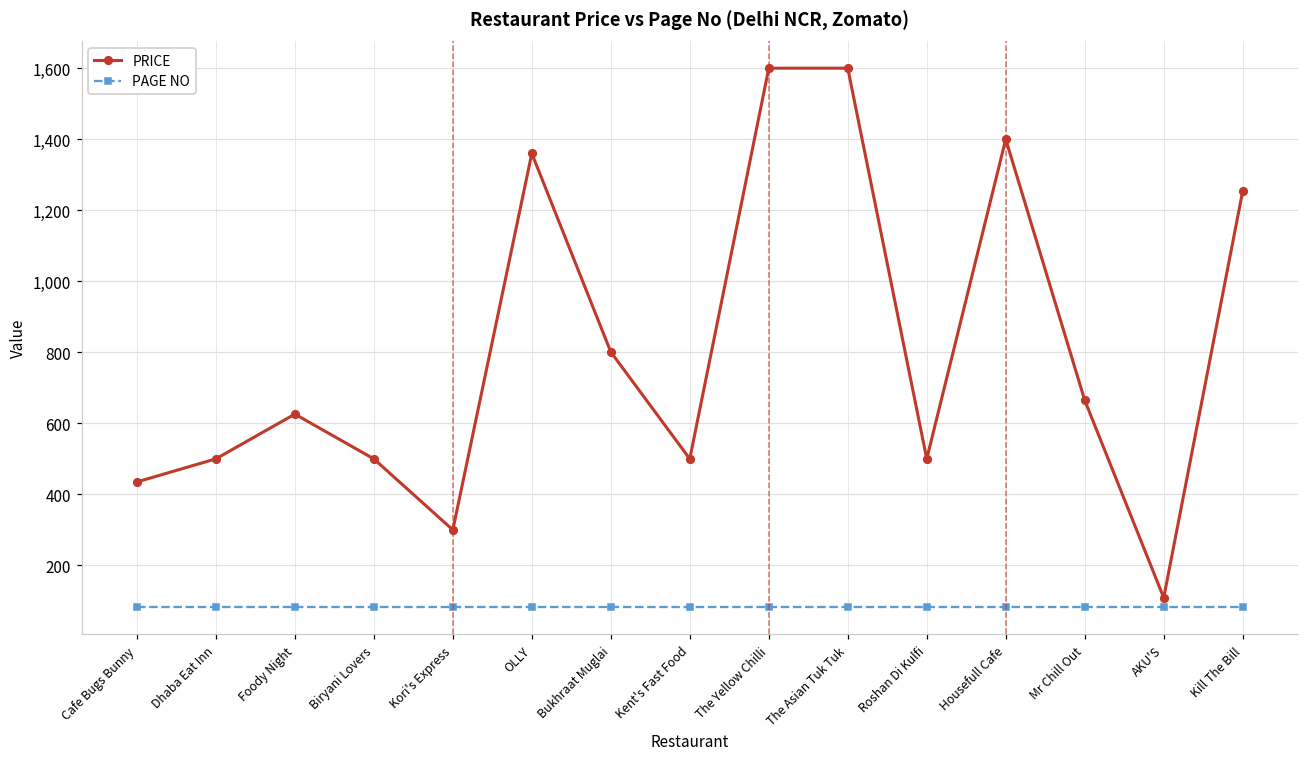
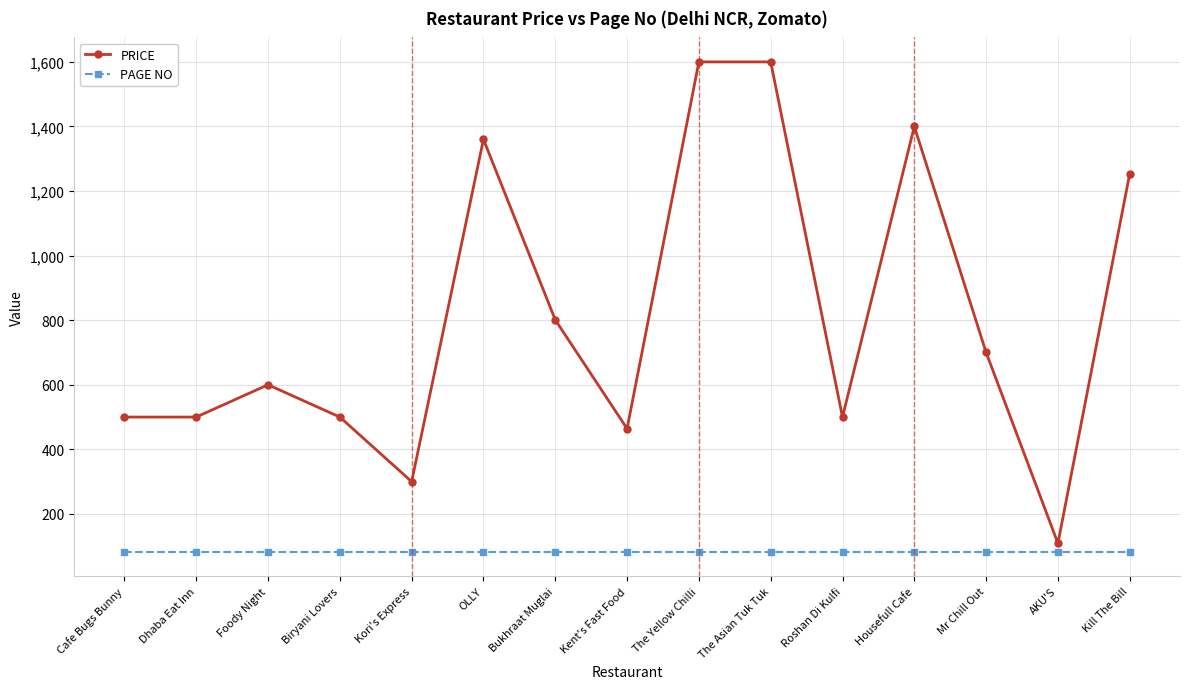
PRICE, Cafe Bugs Bunny: 440 -> 500
PRICE, Foody Night: 630 -> 600
PRICE, Kent's Fast Food: 500 -> 460
PRICE, Mr Chill Out: 670 -> 700
